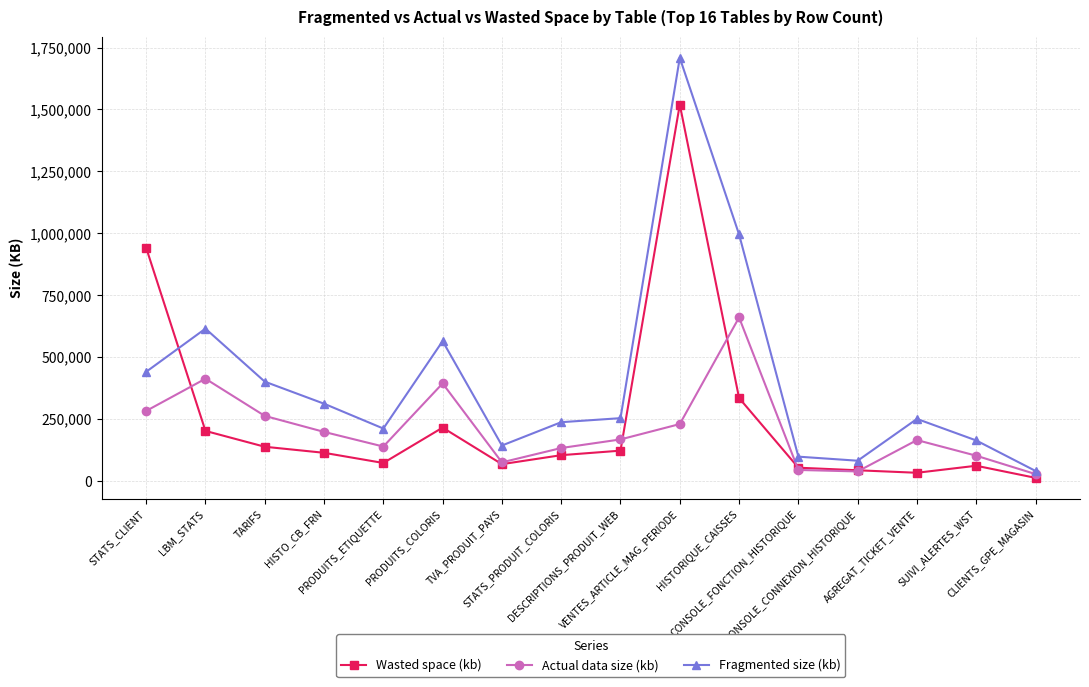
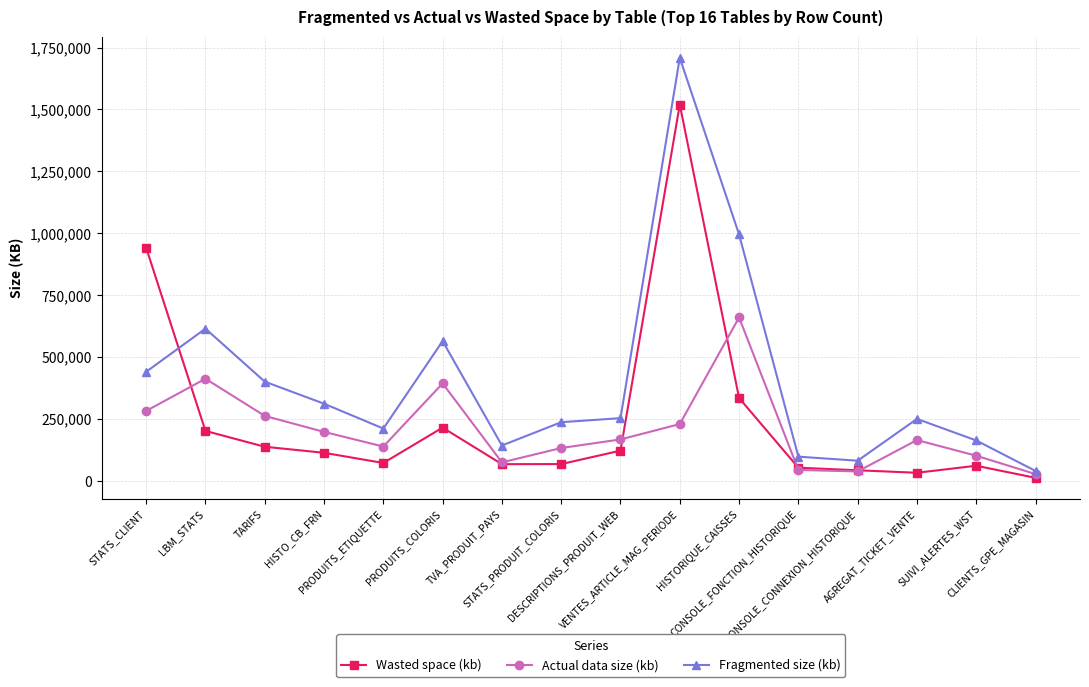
Wasted space (kb), STATS_PRODUIT_COLORIS: 100,000 -> 70,000
